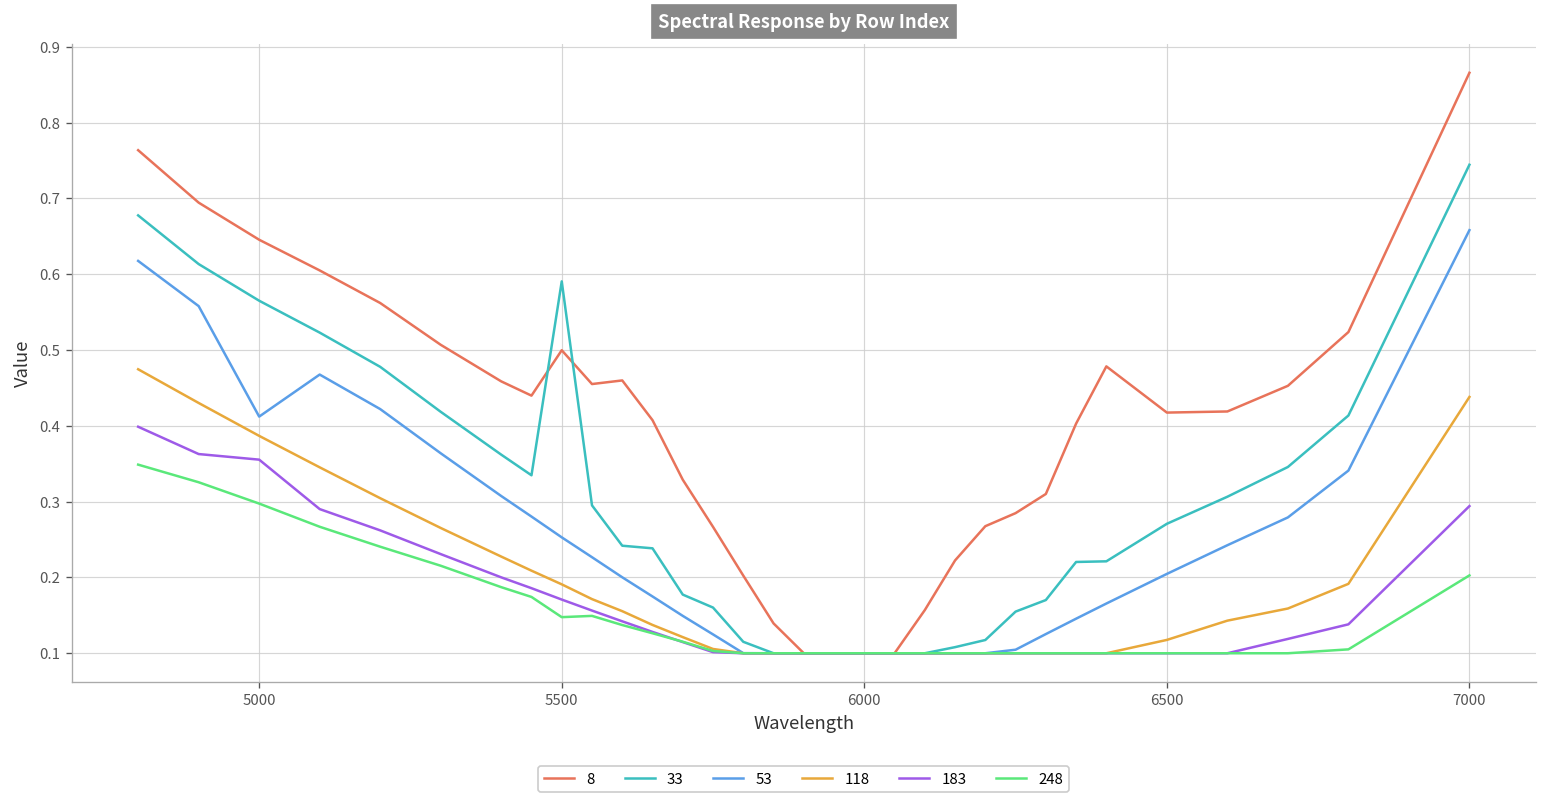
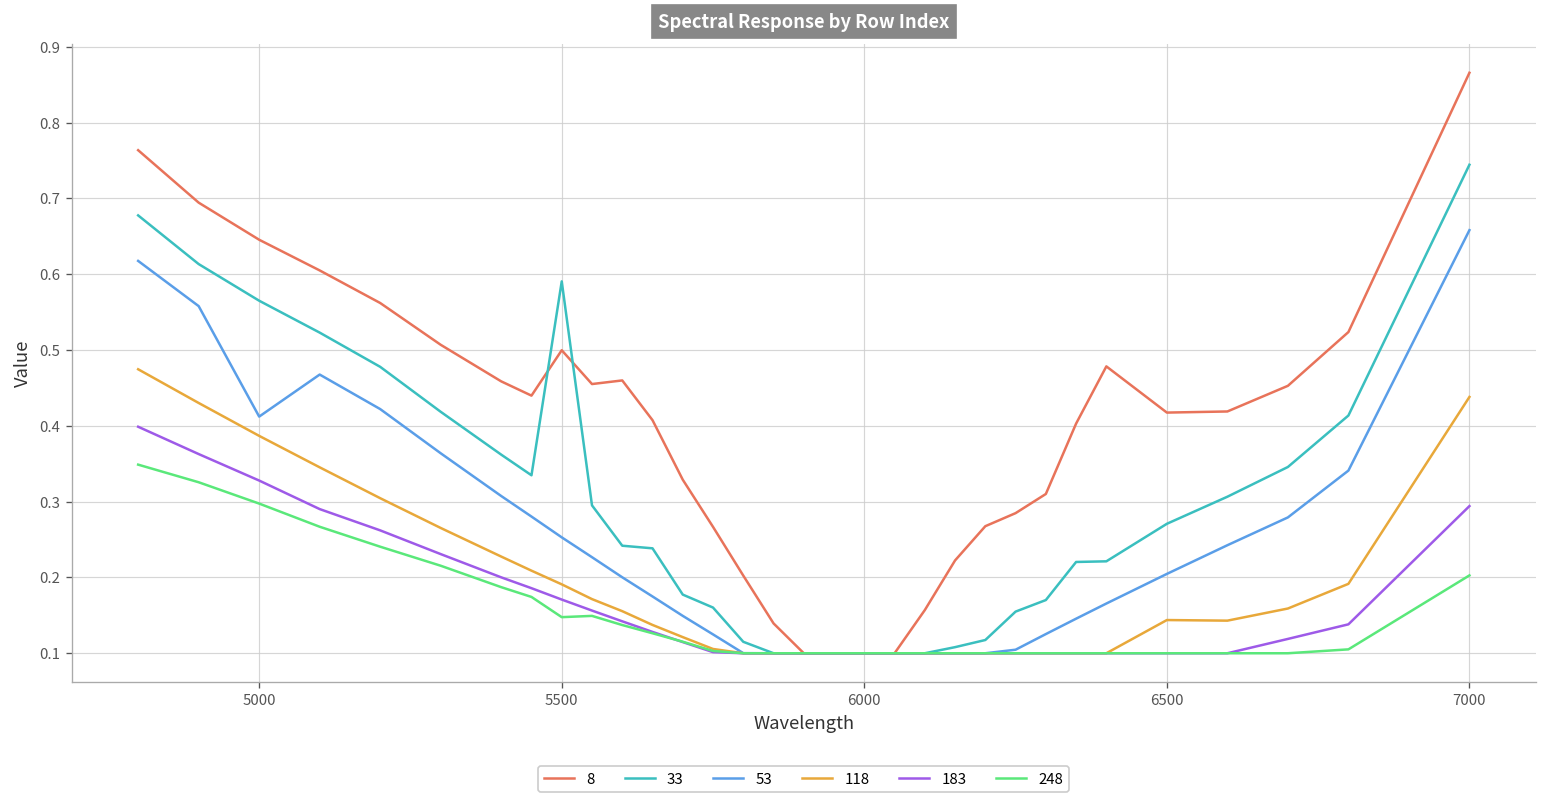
183, 5000: 0.36 -> 0.33
118, 6500: 0.12 -> 0.14
